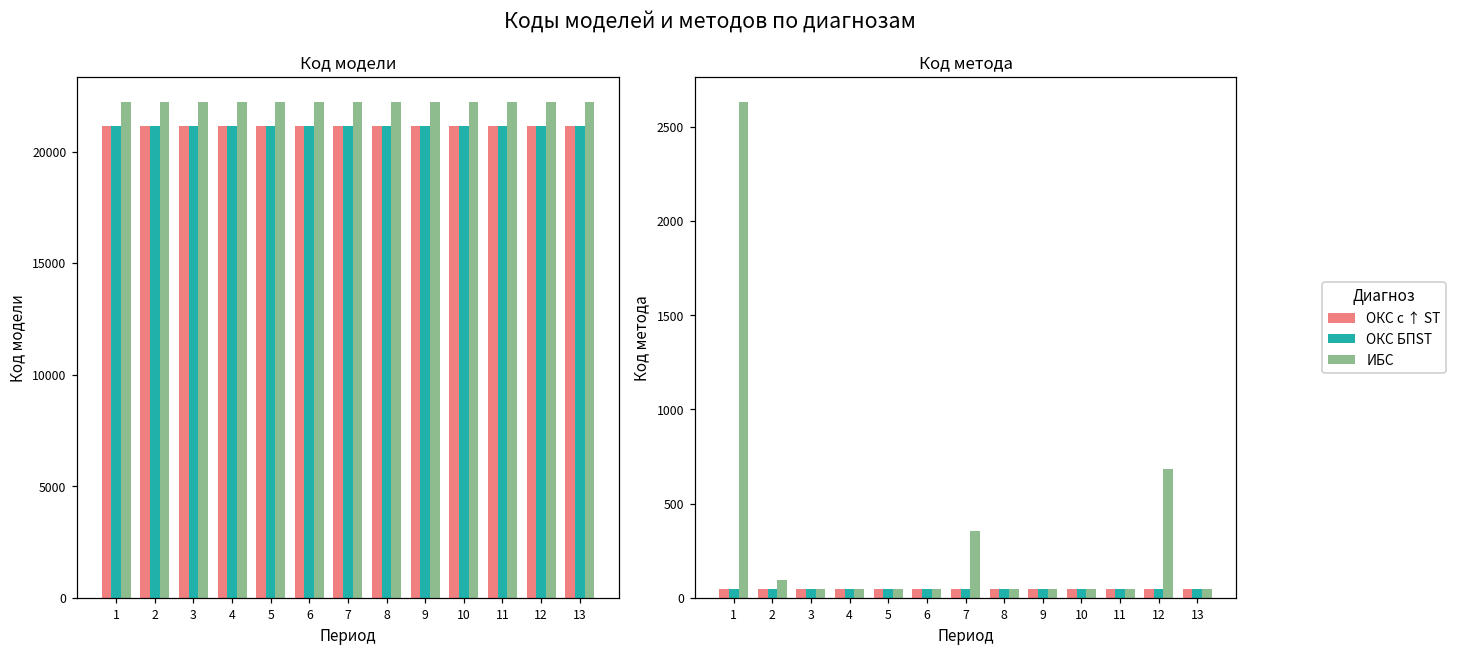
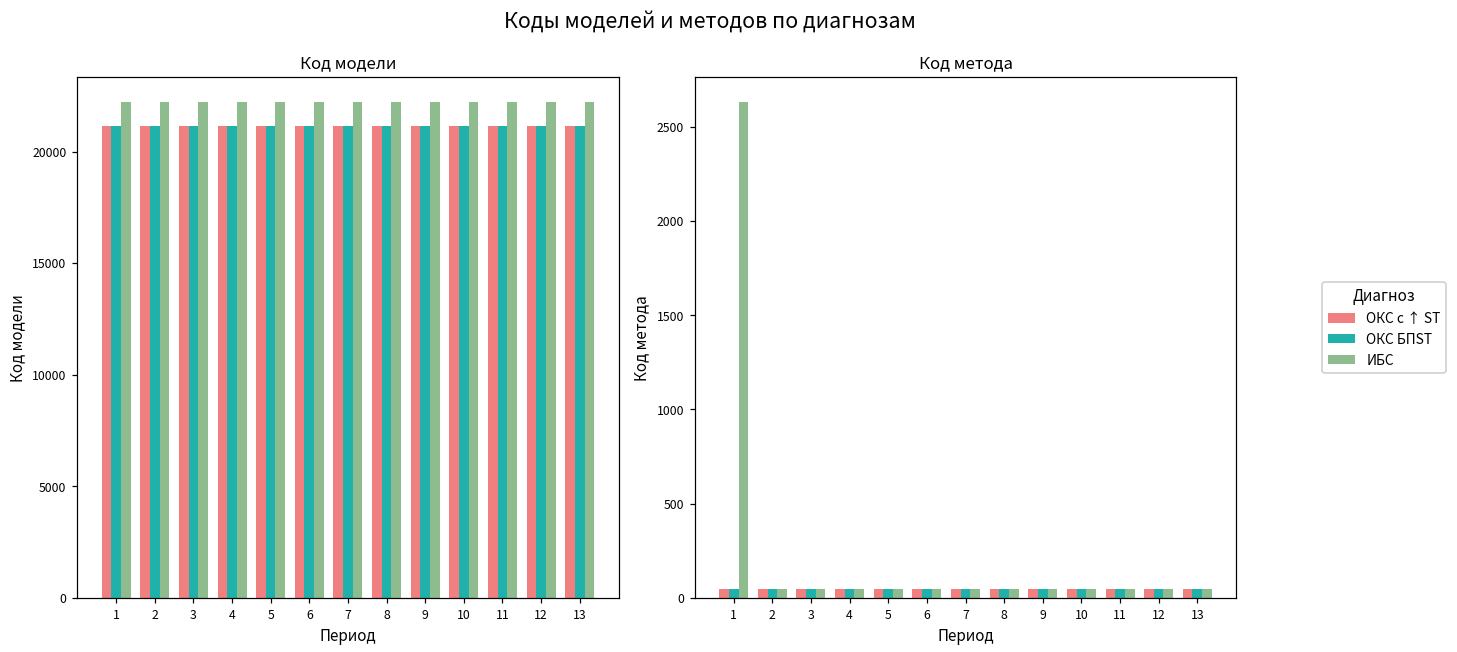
Код метода, ИБС, 2: 90 -> 50
Код метода, ИБС, 7: 350 -> 50
Код метода, ИБС, 12: 680 -> 50
